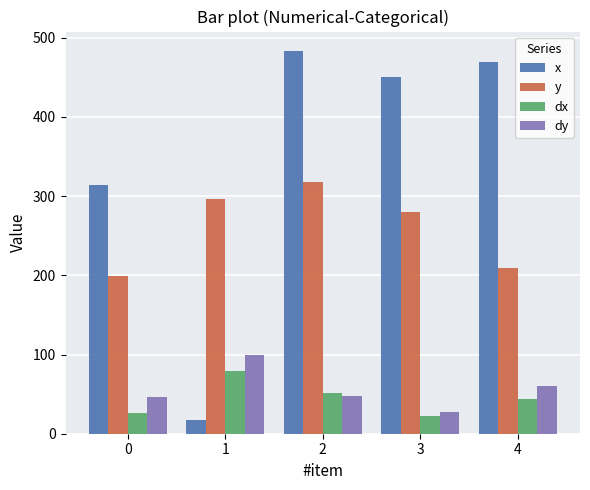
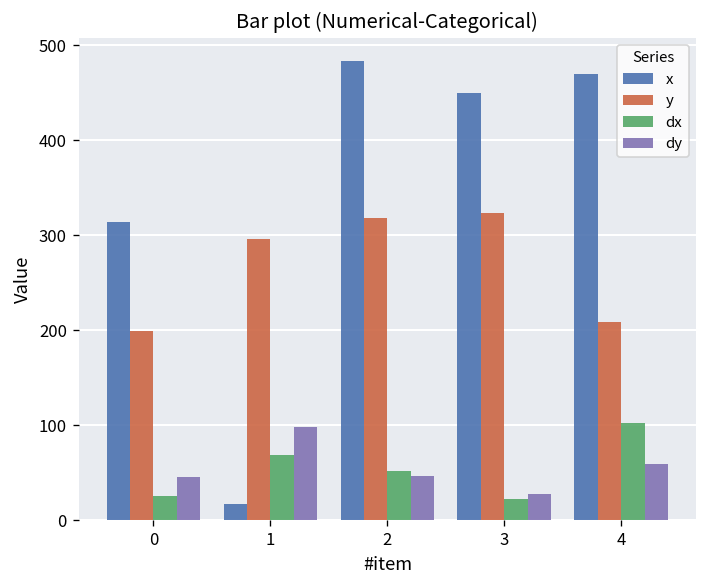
dx, 1: 80 -> 70
y, 3: 280 -> 320
dx, 4: 40 -> 100
